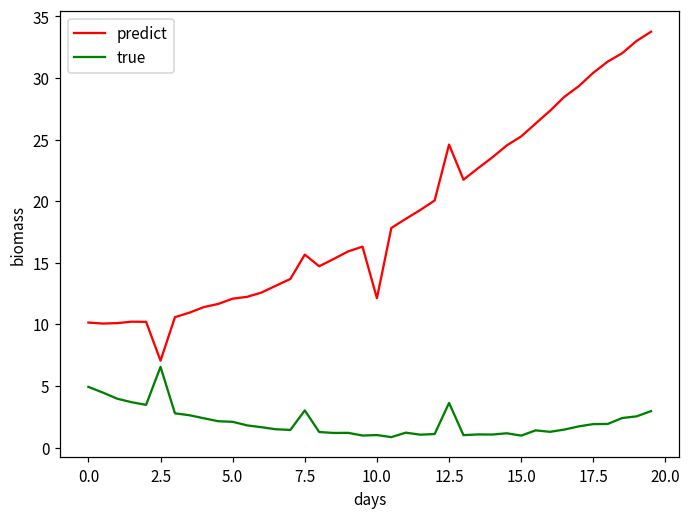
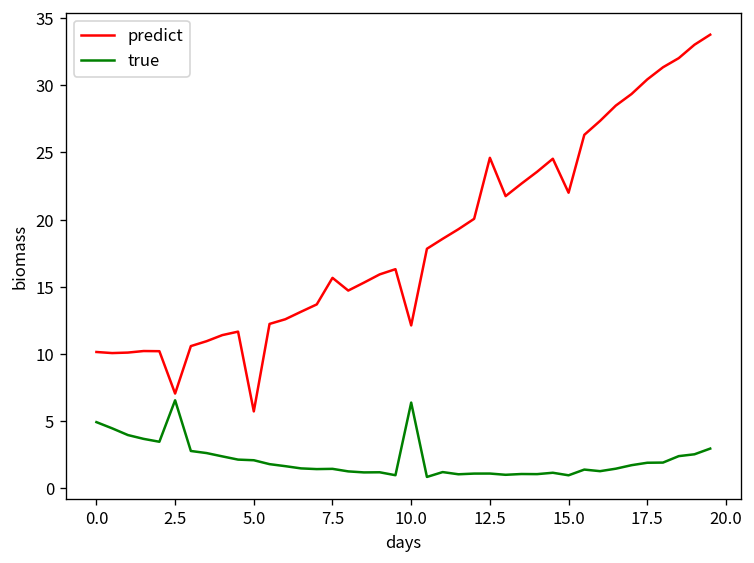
predict, 5.0: 12.1 -> 5.7
true, 7.5: 3.0 -> 1.4
true, 10.0: 1.0 -> 6.4
true, 12.5: 3.6 -> 1.1
predict, 15.0: 25.3 -> 22.0
